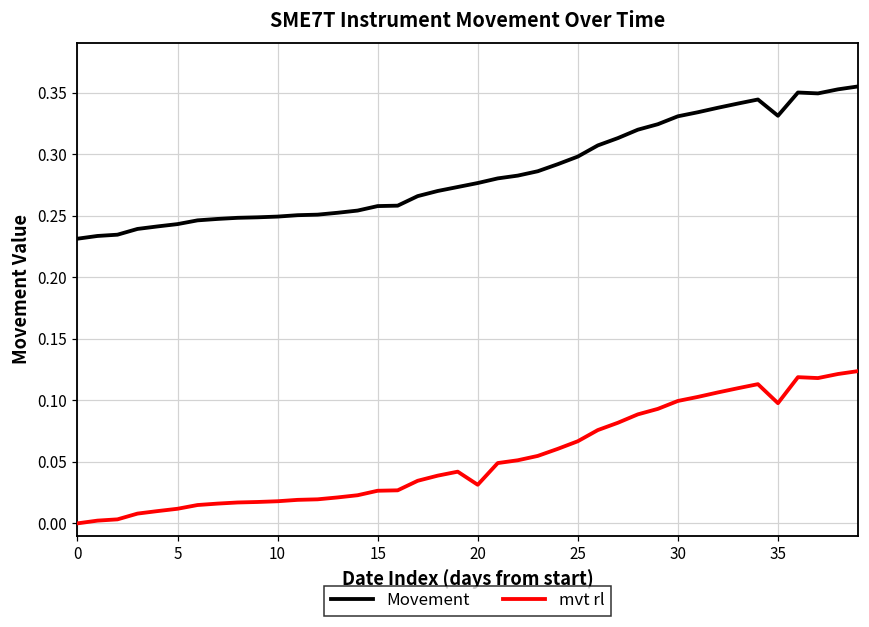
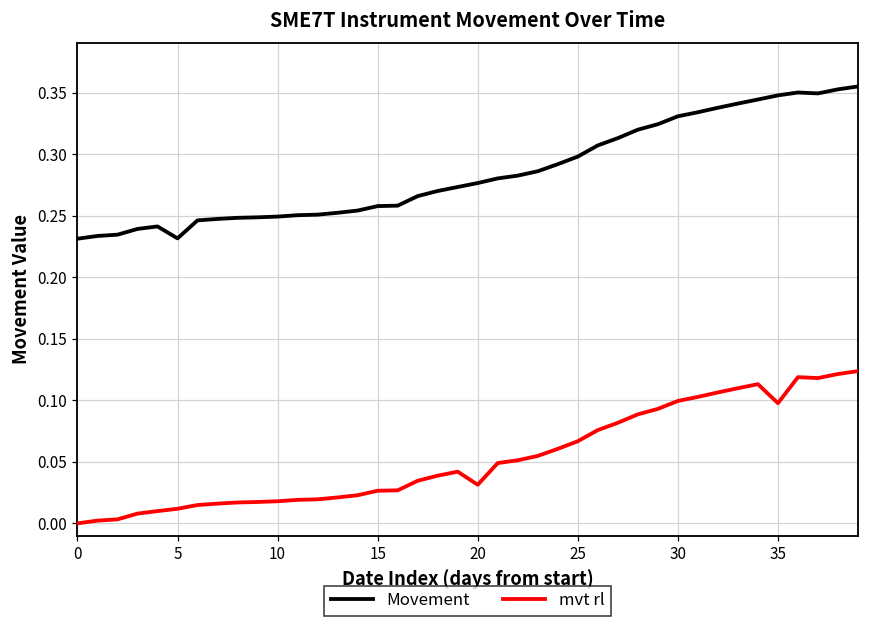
Movement, 5: 0.243 -> 0.232
Movement, 35: 0.331 -> 0.348
